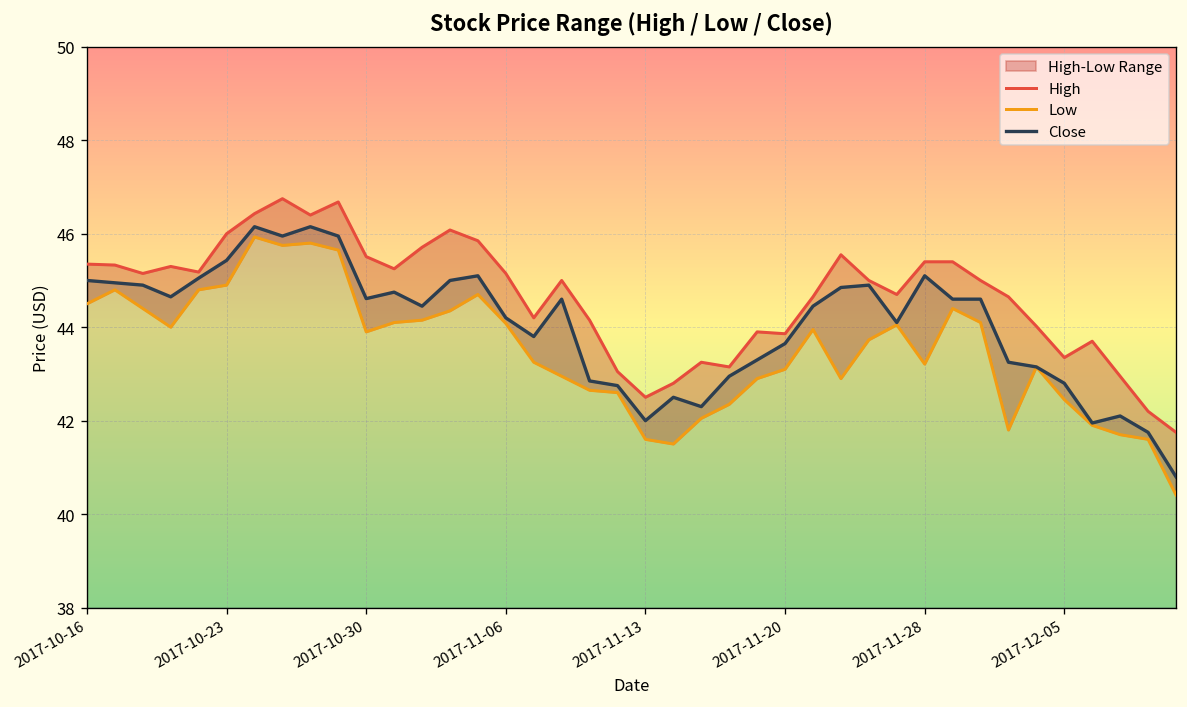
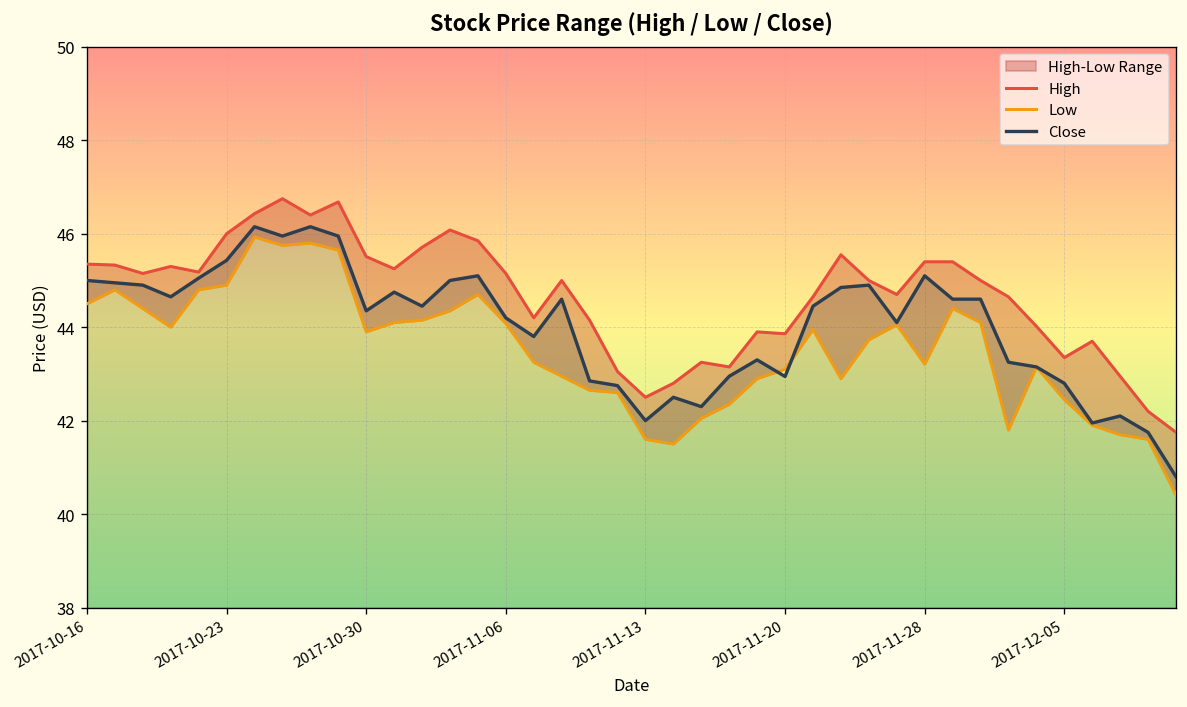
Close, 2017-10-30: 44.6 -> 44.3
Close, 2017-11-20: 43.7 -> 42.9
